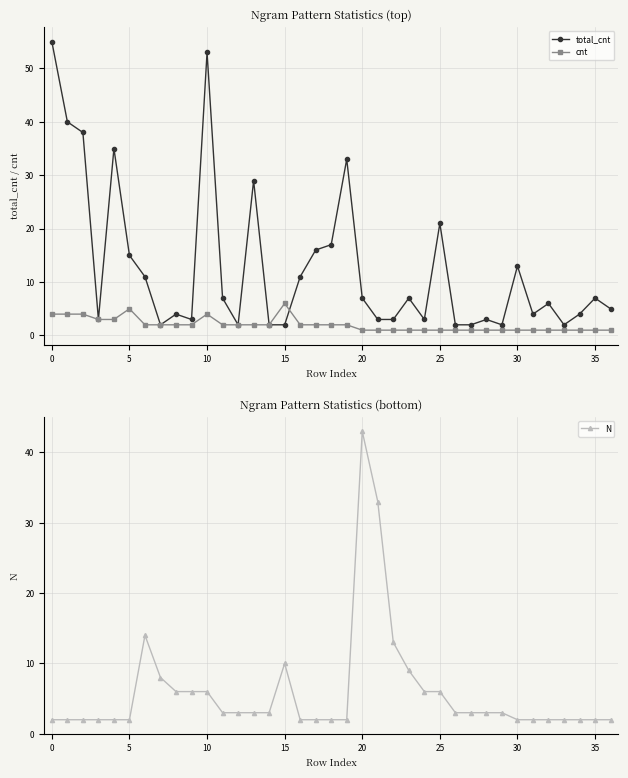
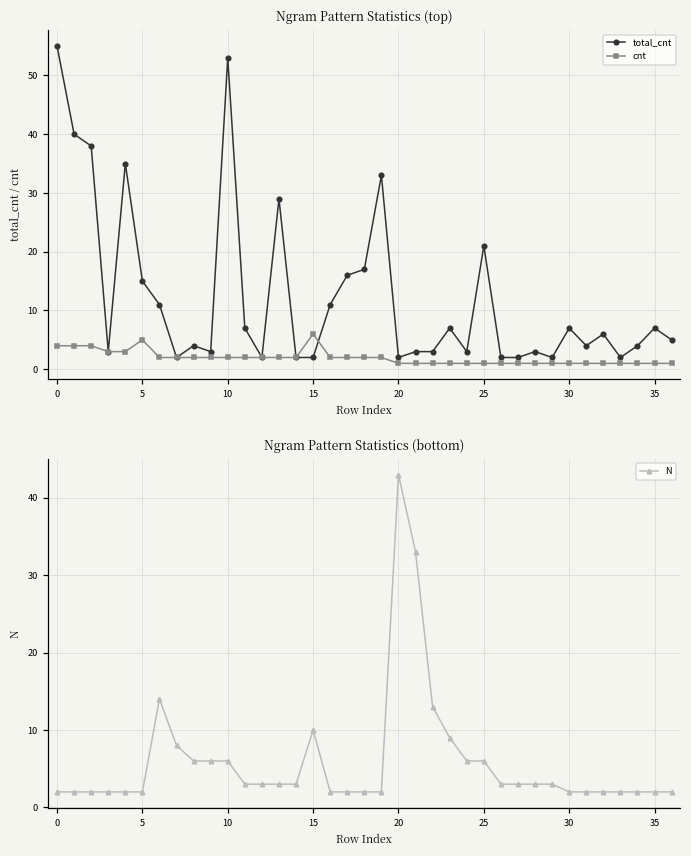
Ngram Pattern Statistics (top), cnt, 10: 4 -> 2
Ngram Pattern Statistics (top), total_cnt, 20: 7 -> 2
Ngram Pattern Statistics (top), total_cnt, 30: 13 -> 7
